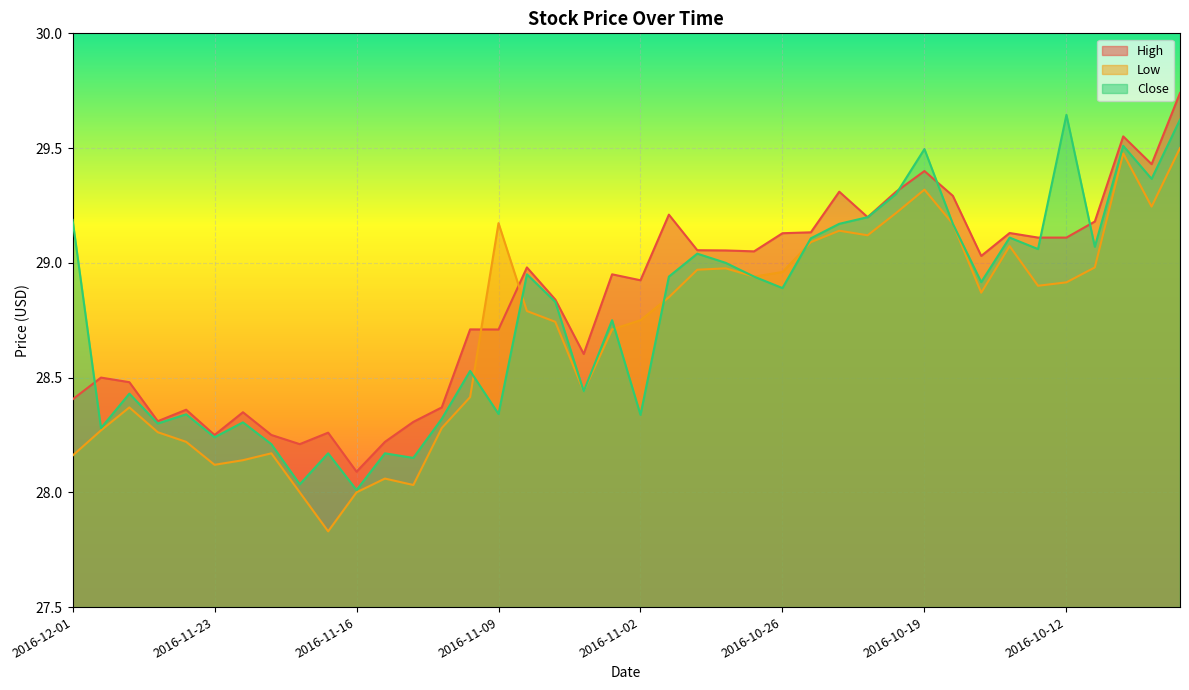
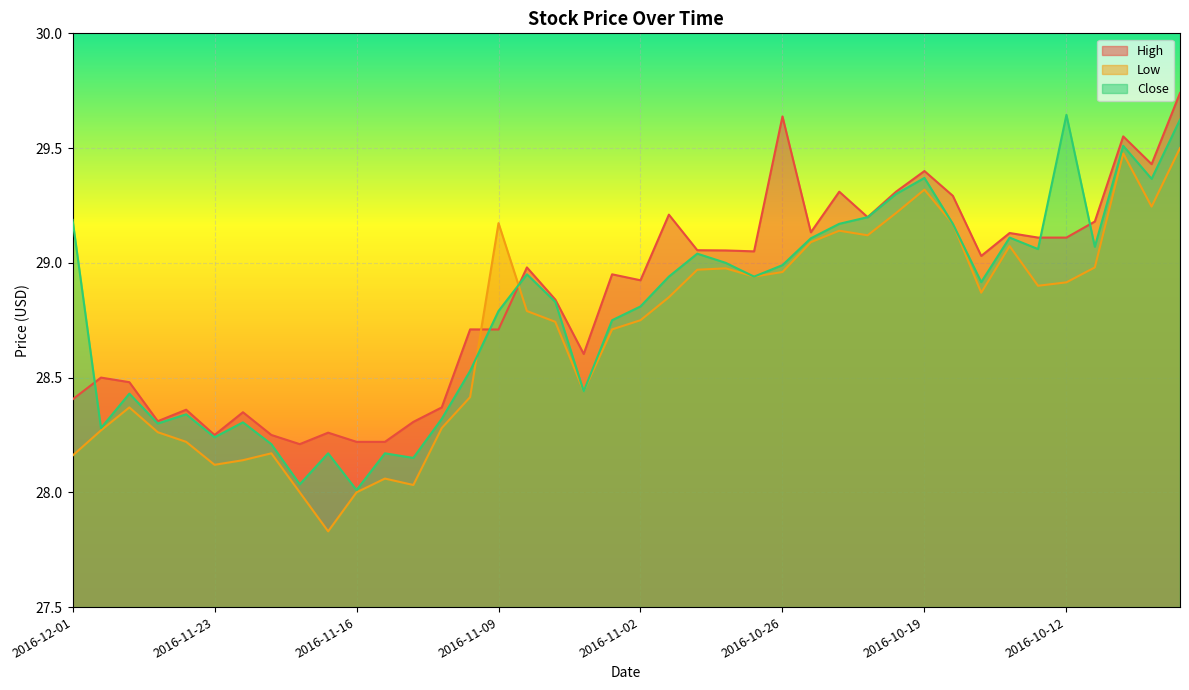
High, 2016-11-16: 28.09 -> 28.22
Close, 2016-11-09: 28.34 -> 28.79
Close, 2016-11-02: 28.34 -> 28.81
High, 2016-10-26: 29.13 -> 29.64
Close, 2016-10-26: 28.89 -> 28.99
Close, 2016-10-19: 29.50 -> 29.37
